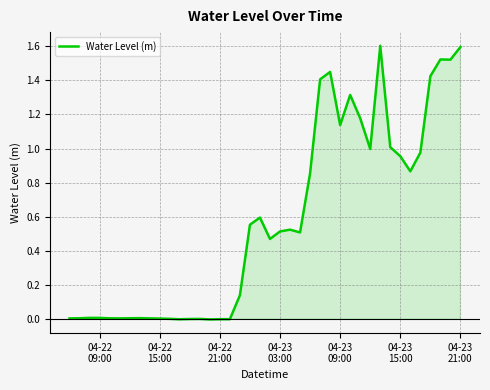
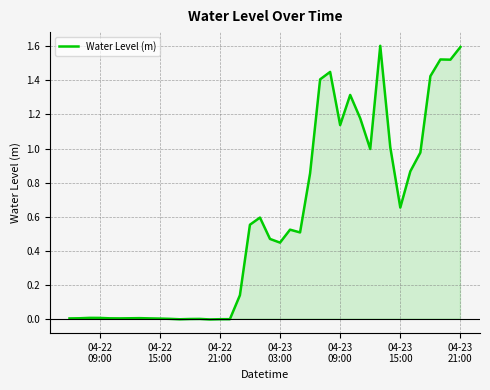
Water Level (m), 04-23 03:00: 0.51 -> 0.45
Water Level (m), 04-23 15:00: 0.95 -> 0.65
